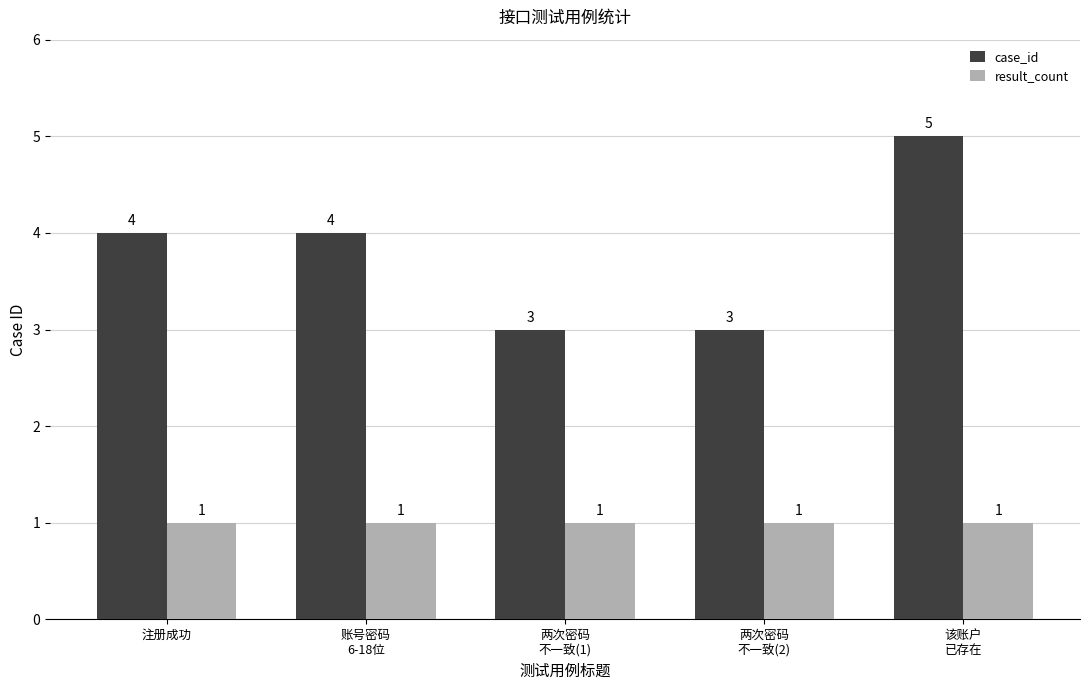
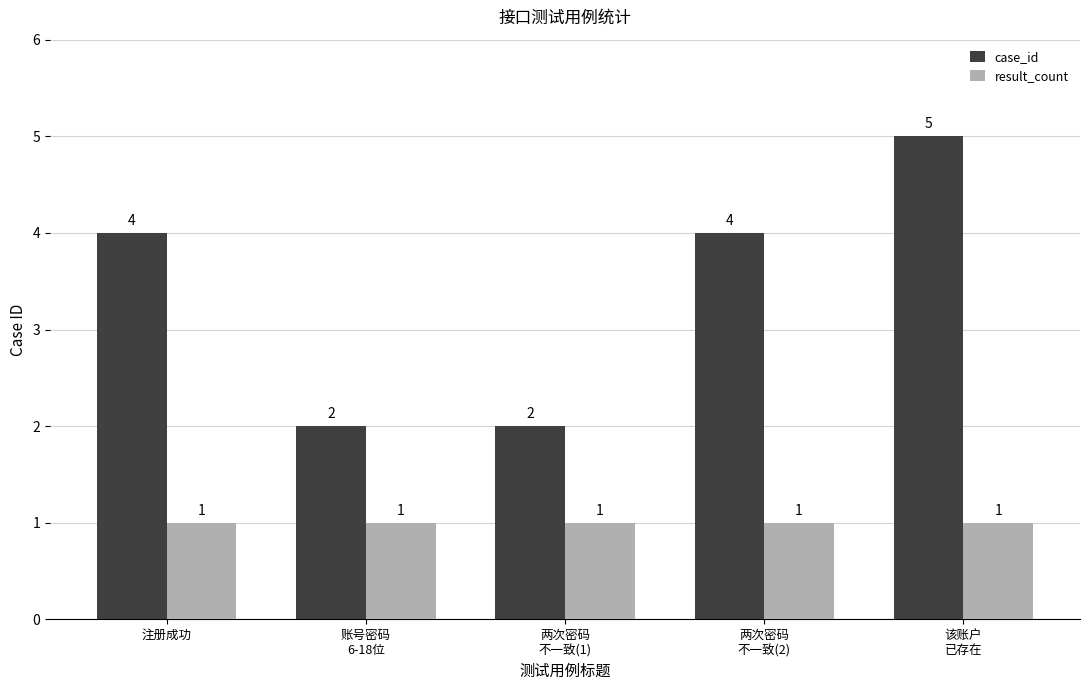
case_id, 账号密码 6-18位: 4 -> 2
case_id, 两次密码 不一致(1): 3 -> 2
case_id, 两次密码 不一致(2): 3 -> 4
